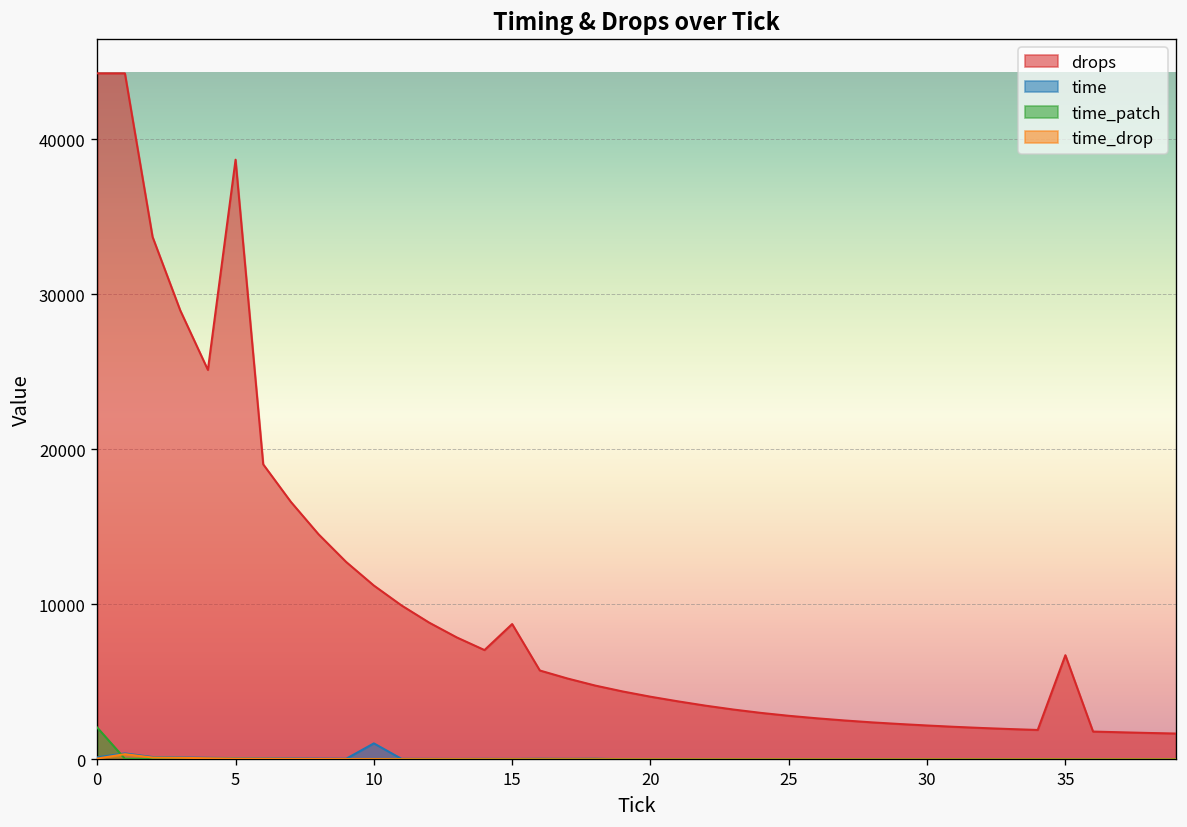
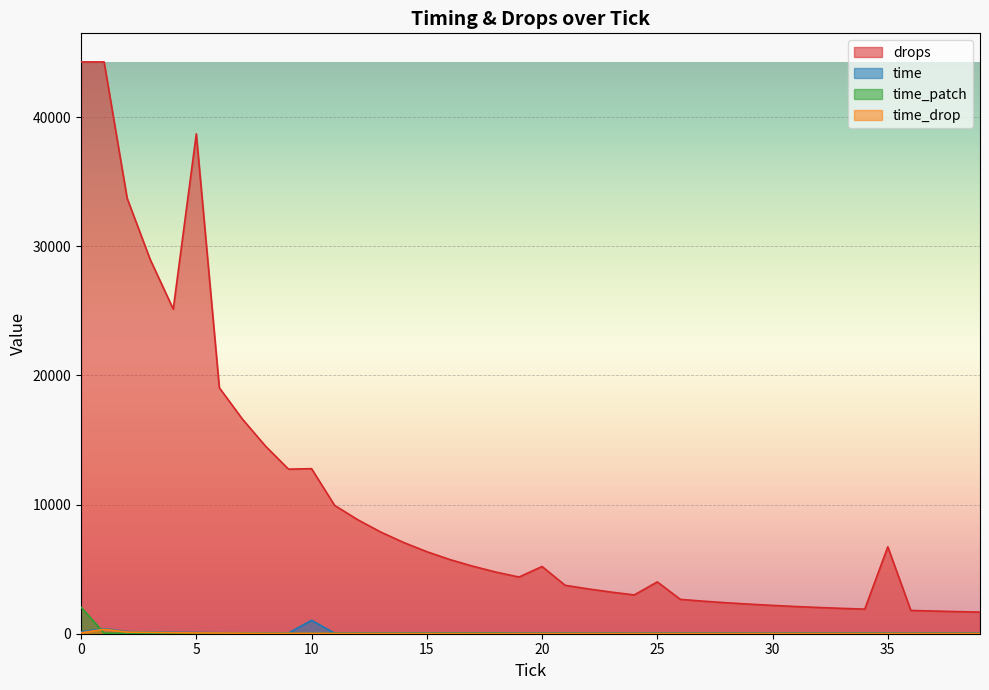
drops, 10: 11200 -> 12800
drops, 15: 8700 -> 6400
drops, 20: 4100 -> 5200
drops, 25: 2800 -> 4000
